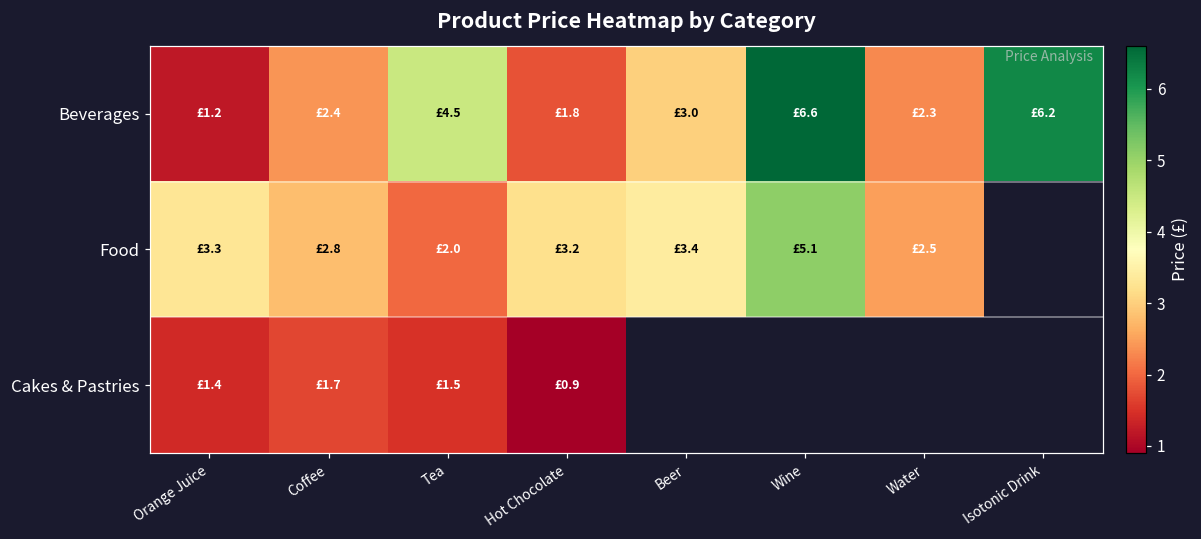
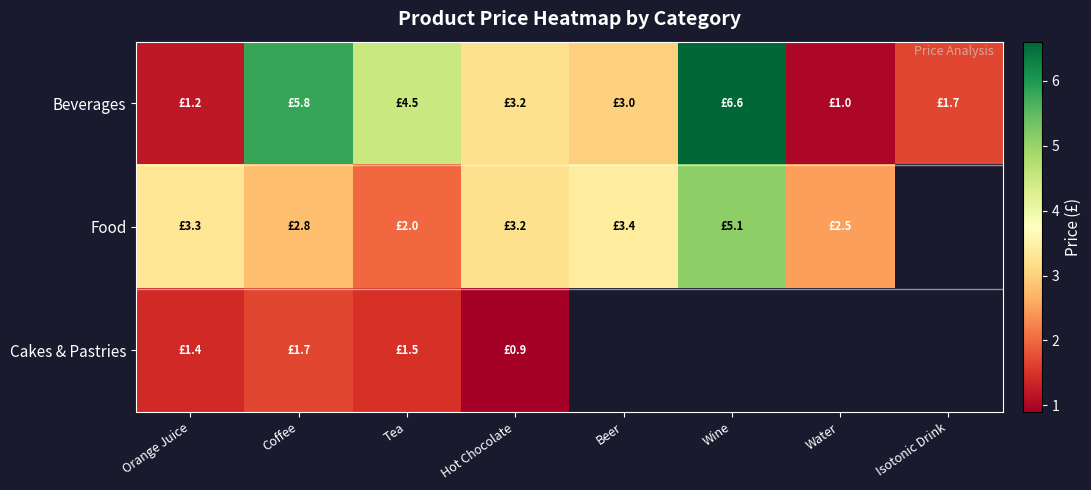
Beverages, Coffee: £2.4 -> £5.8
Beverages, Hot Chocolate: £1.8 -> £3.2
Beverages, Water: £2.3 -> £1.0
Beverages, Isotonic Drink: £6.2 -> £1.7
